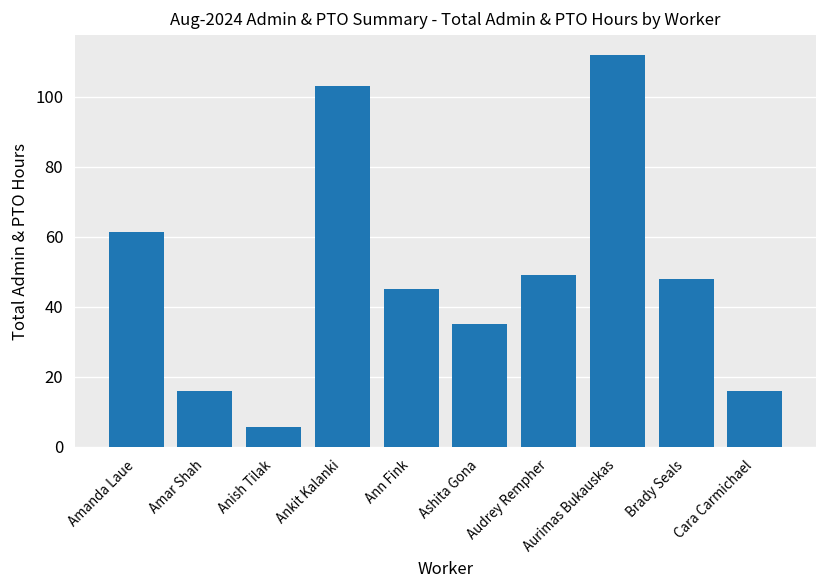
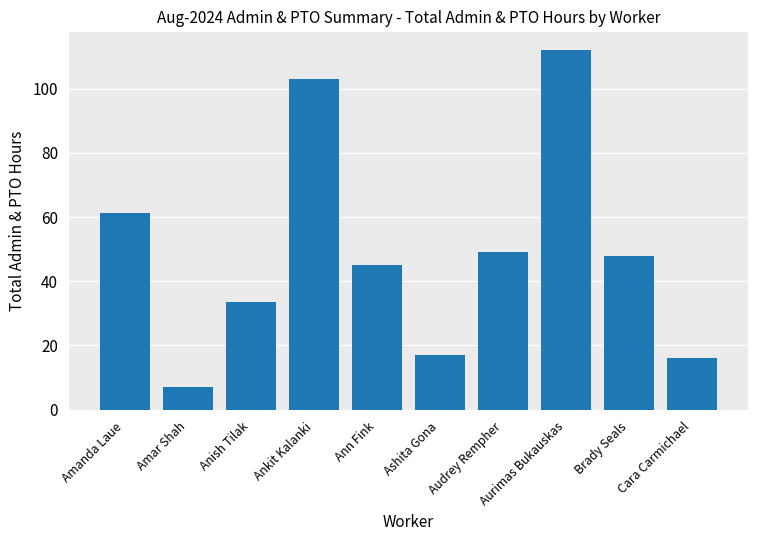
Amar Shah: 16 -> 7
Anish Tilak: 6 -> 34
Ashita Gona: 35 -> 17
